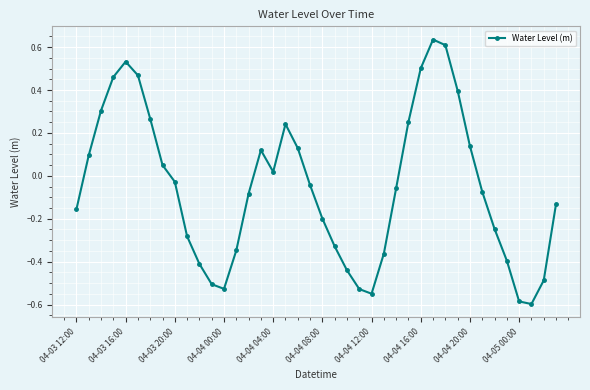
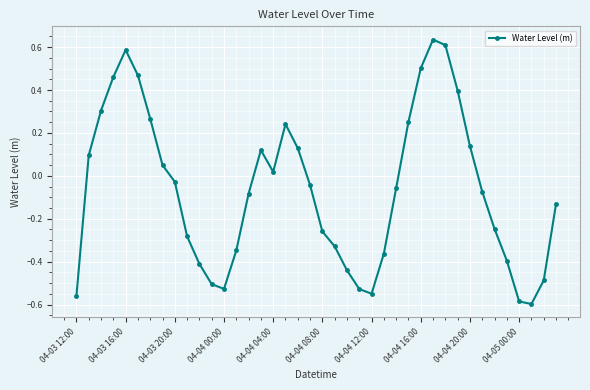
04-03 12:00: -0.16 -> -0.56
04-03 16:00: 0.53 -> 0.59
04-04 08:00: -0.20 -> -0.26
